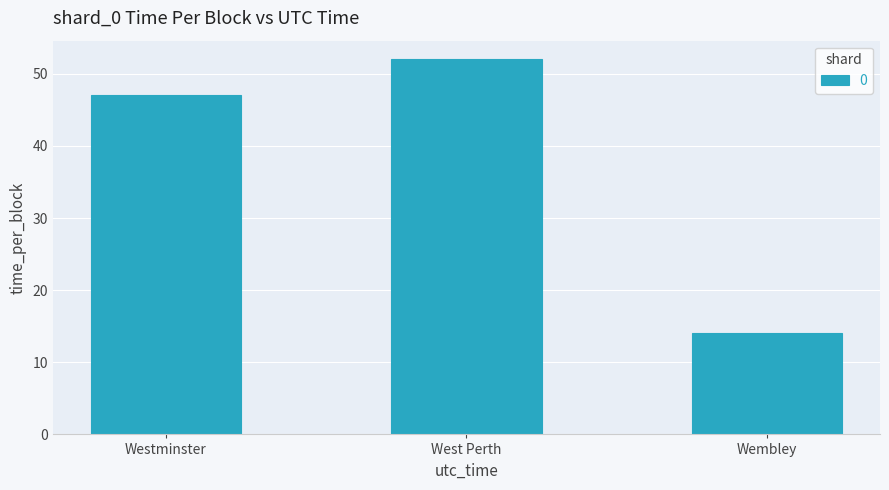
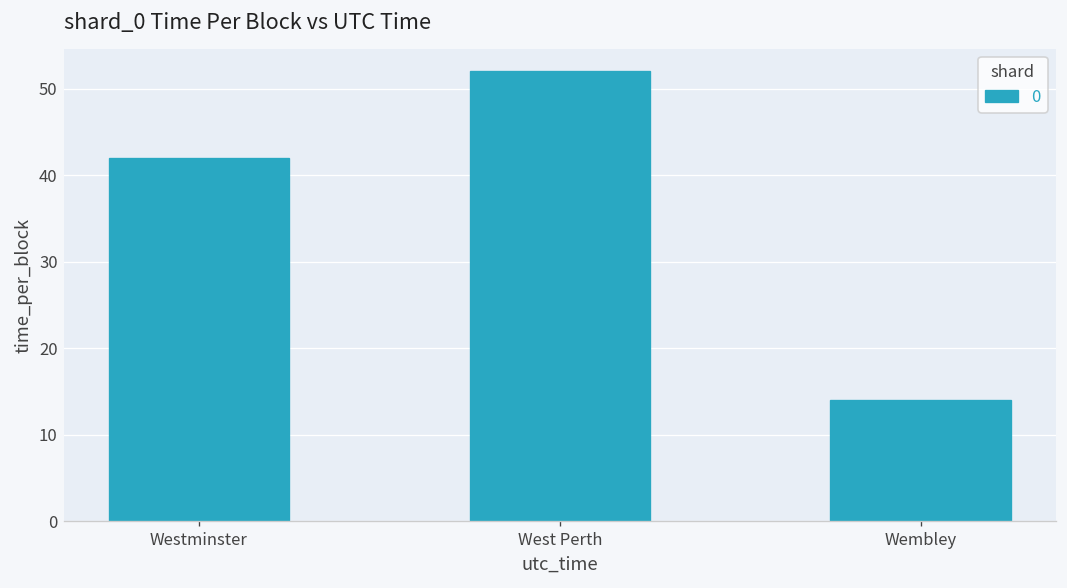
Westminster: 47 -> 42
